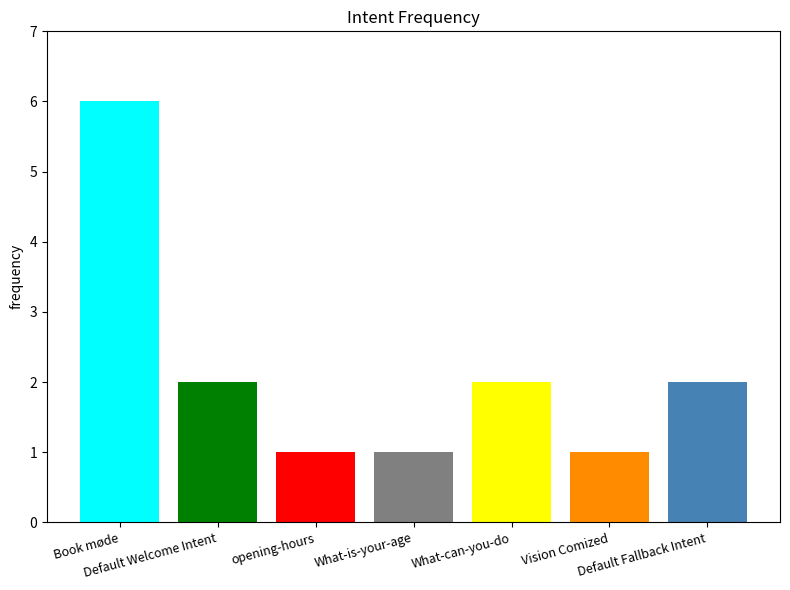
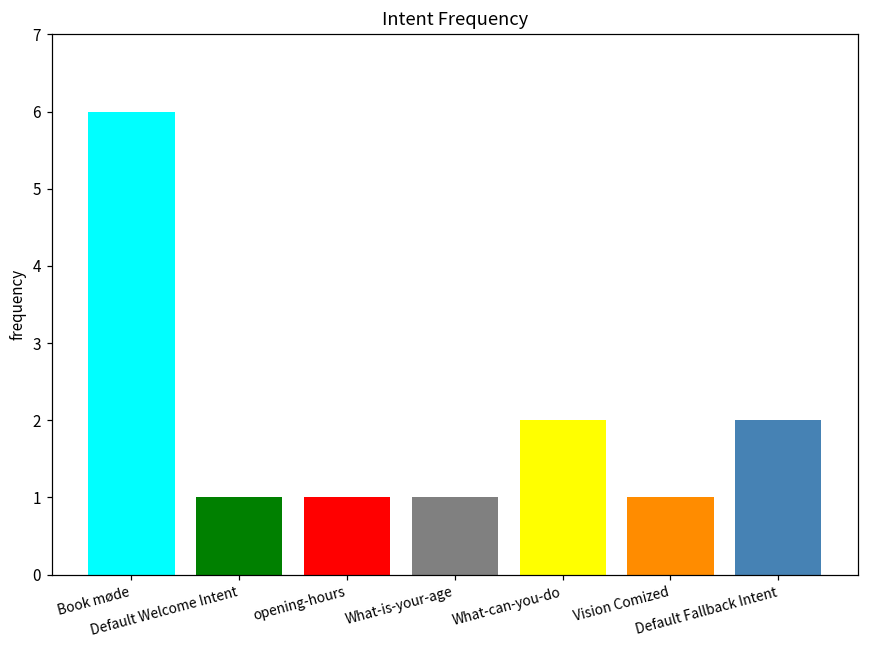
Default Welcome Intent: 2 -> 1
